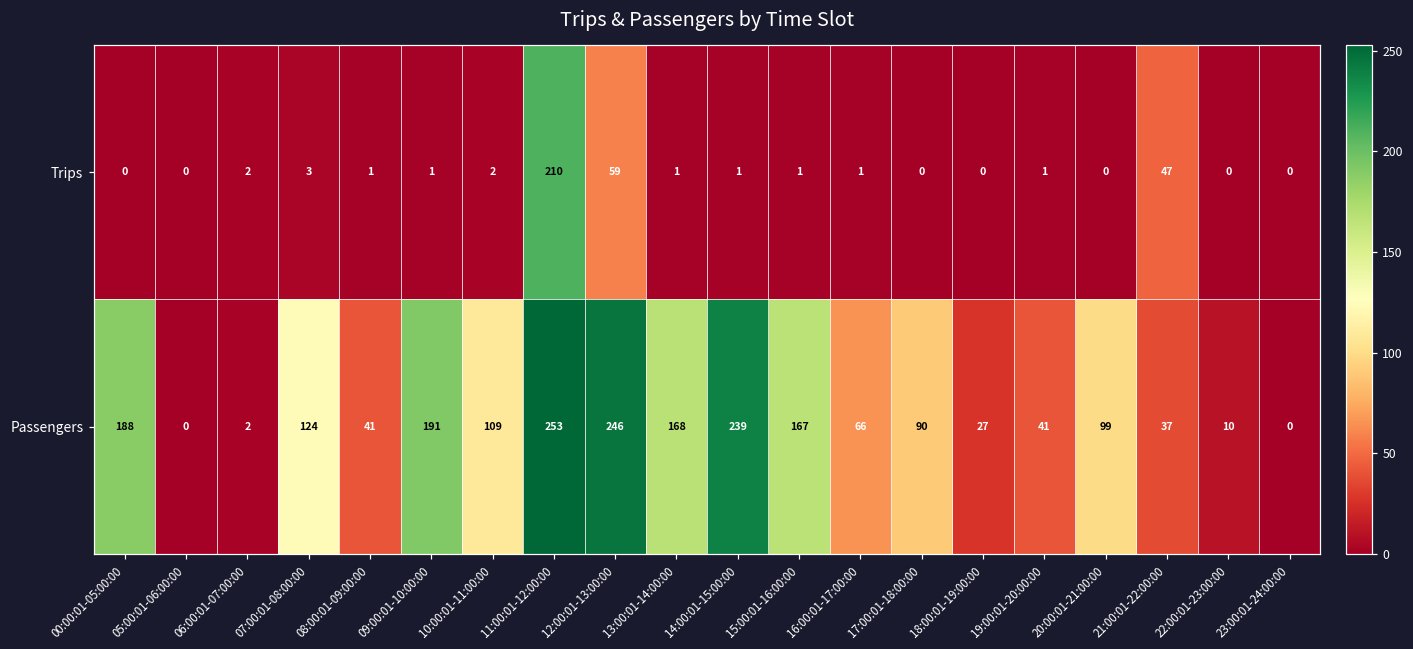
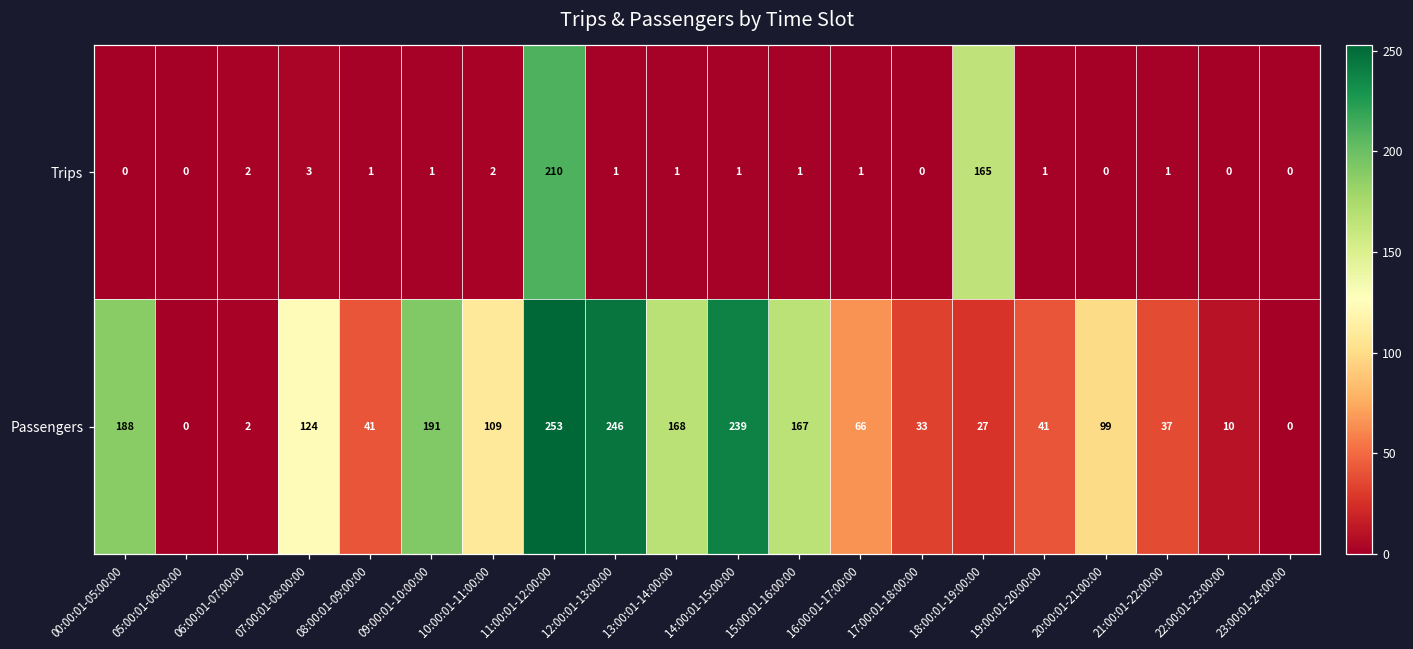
Trips, 12:00:01-13:00:00: 59 -> 1
Trips, 18:00:01-19:00:00: 0 -> 165
Trips, 21:00:01-22:00:00: 47 -> 1
Passengers, 17:00:01-18:00:00: 90 -> 33
